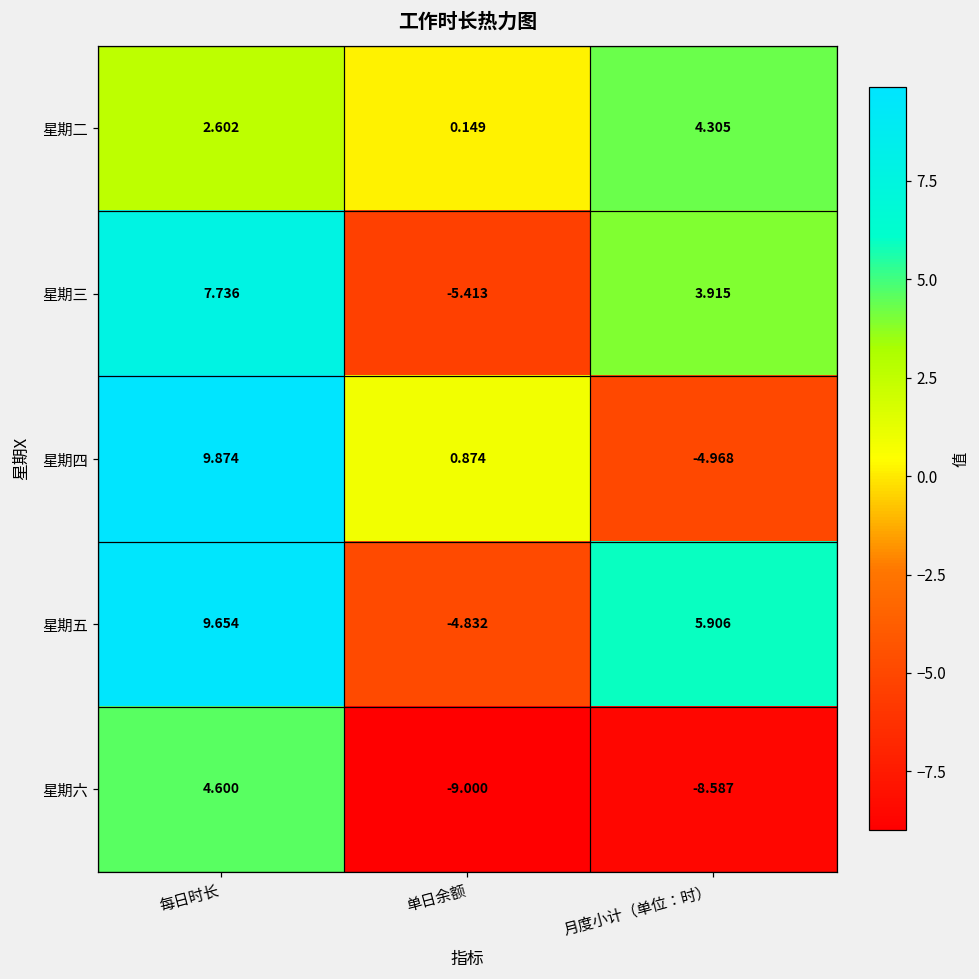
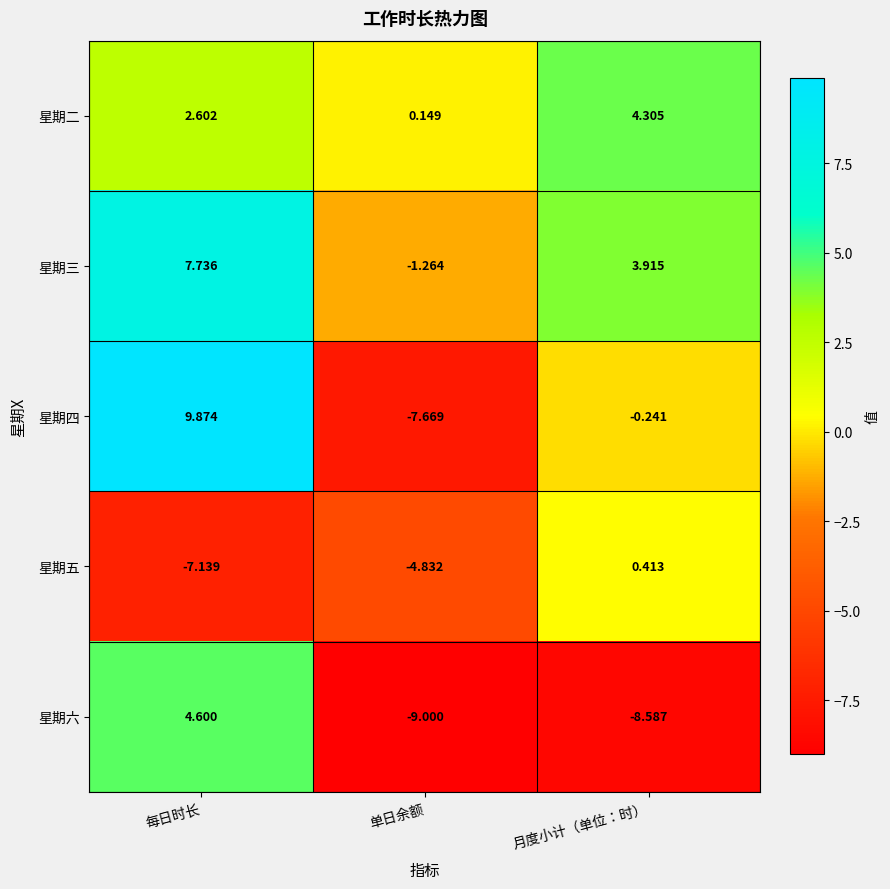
星期三, 单日余额: -5.413 -> -1.264
星期四, 单日余额: 0.874 -> -7.669
星期四, 月度小计（单位：时）: -4.968 -> -0.241
星期五, 每日时长: 9.654 -> -7.139
星期五, 月度小计（单位：时）: 5.906 -> 0.413
